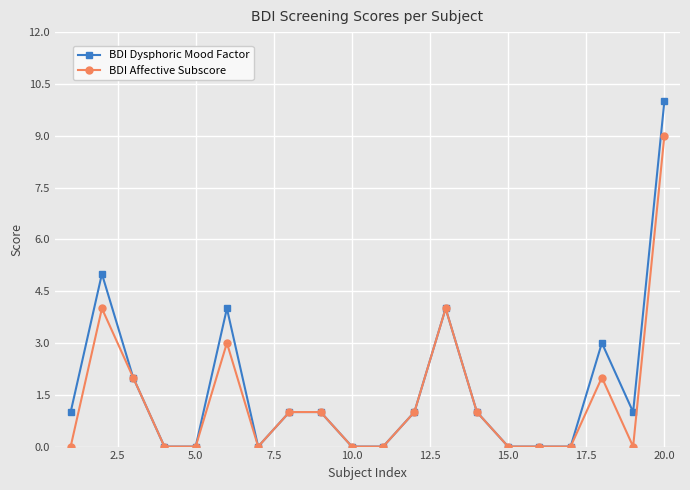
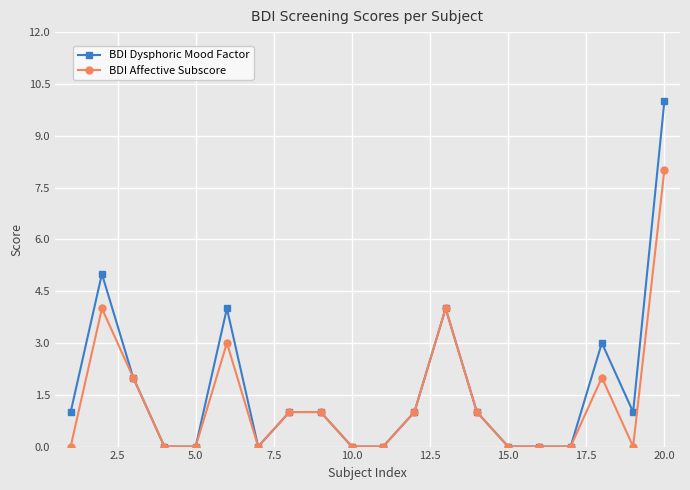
BDI Affective Subscore, 20.0: 9 -> 8
